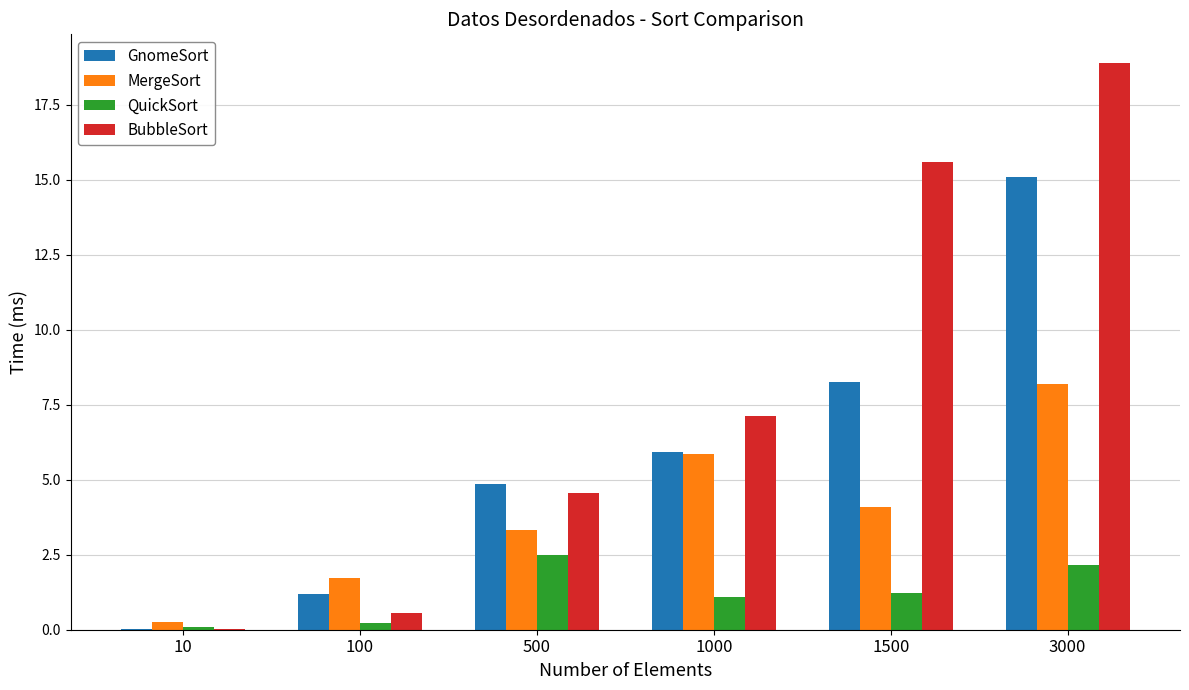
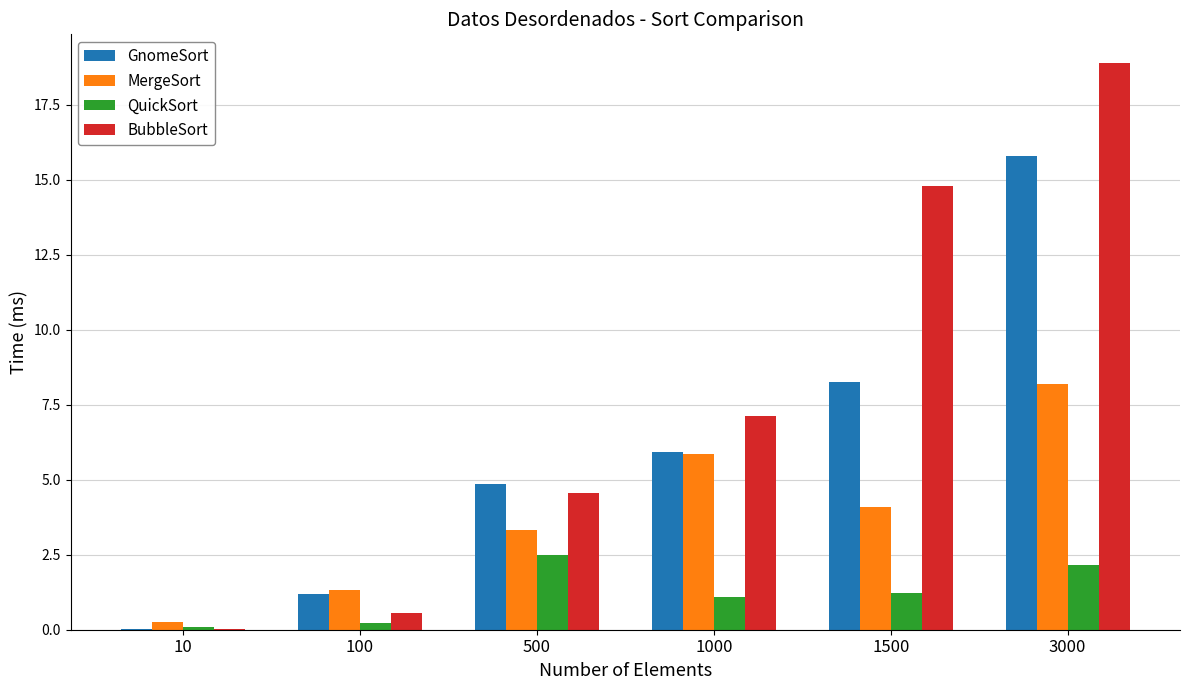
MergeSort, 100: 1.7 -> 1.3
BubbleSort, 1500: 15.6 -> 14.8
GnomeSort, 3000: 15.1 -> 15.8
